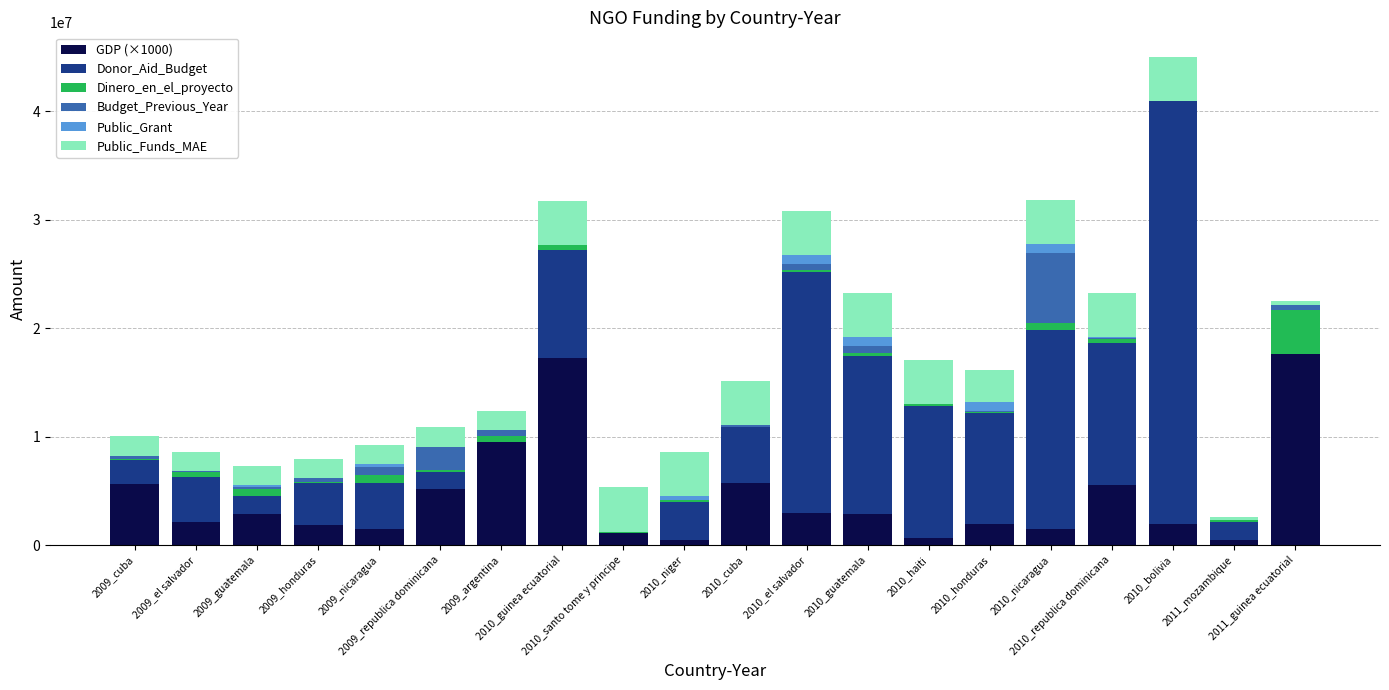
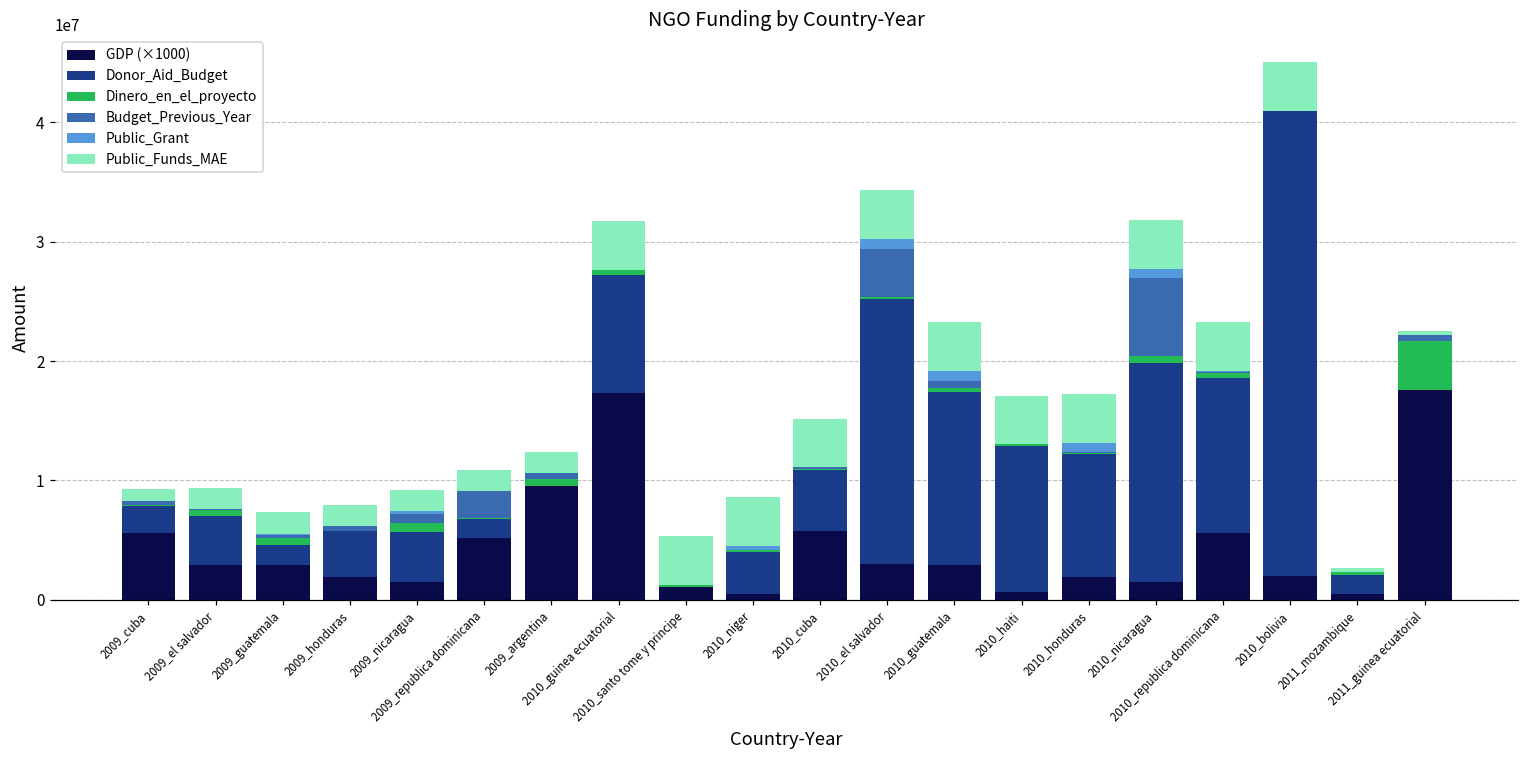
Public_Funds_MAE, 2009_cuba: 1800000 -> 1000000
GDP (×1000), 2009_el salvador: 2200000 -> 2900000
Budget_Previous_Year, 2010_el salvador: 500000 -> 4100000
Public_Funds_MAE, 2010_honduras: 3000000 -> 4100000
